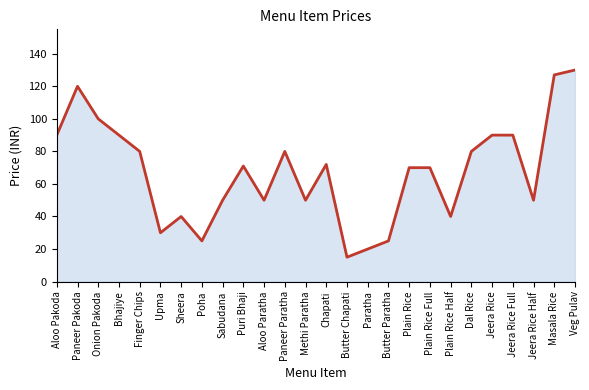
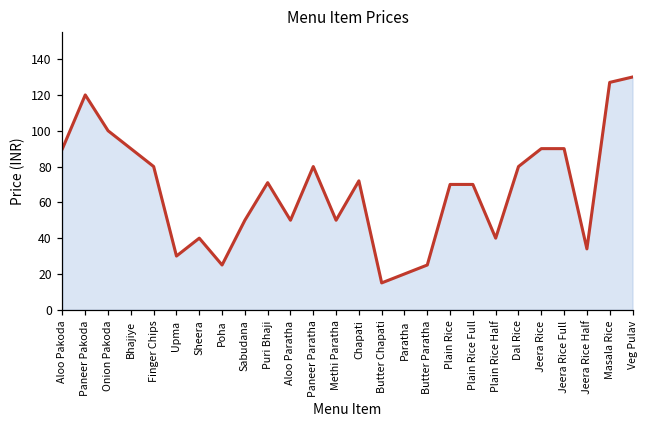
Jeera Rice Half: 50 -> 34
